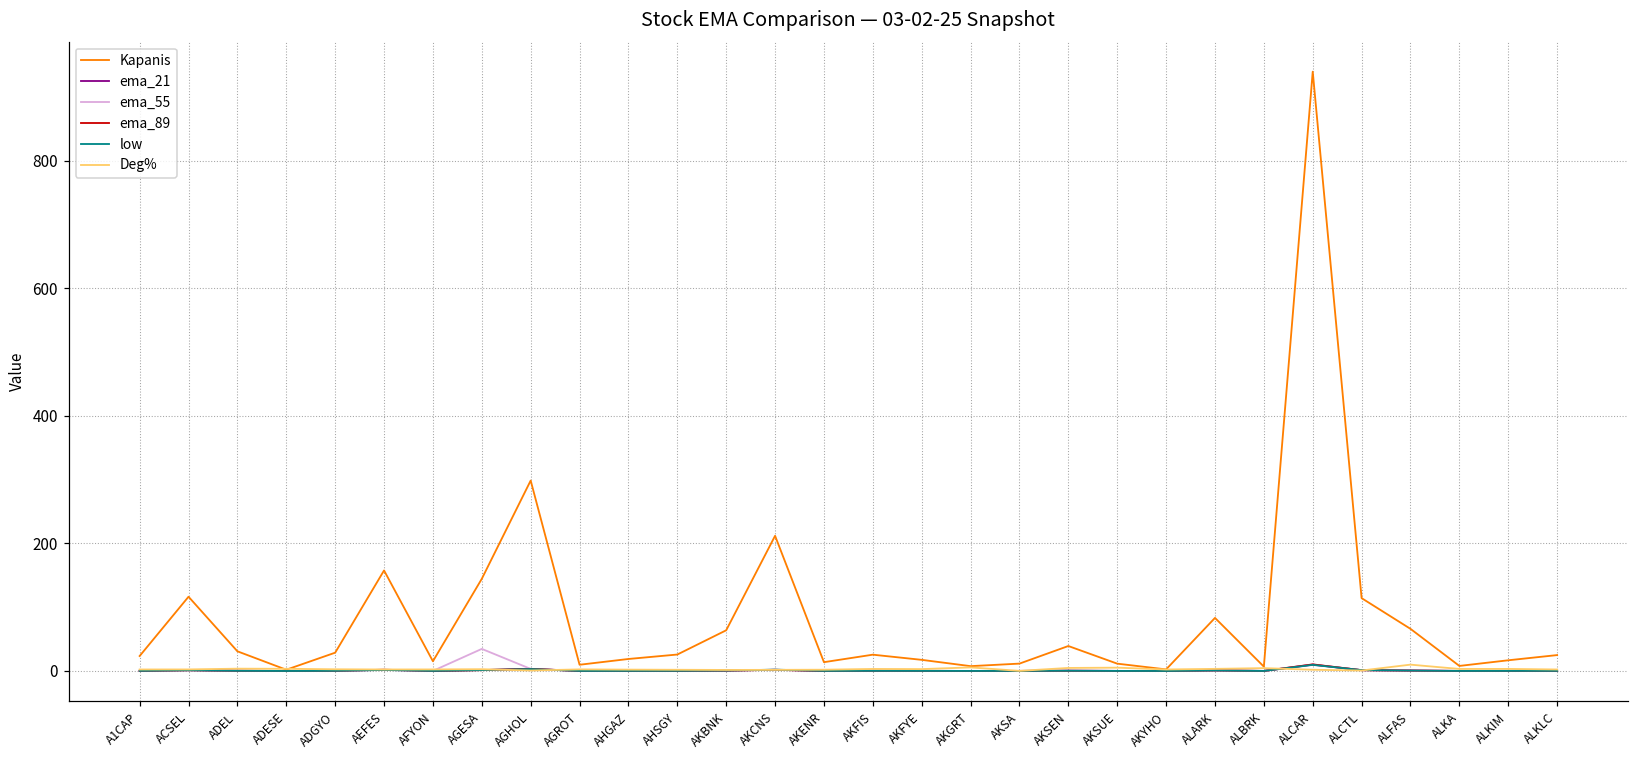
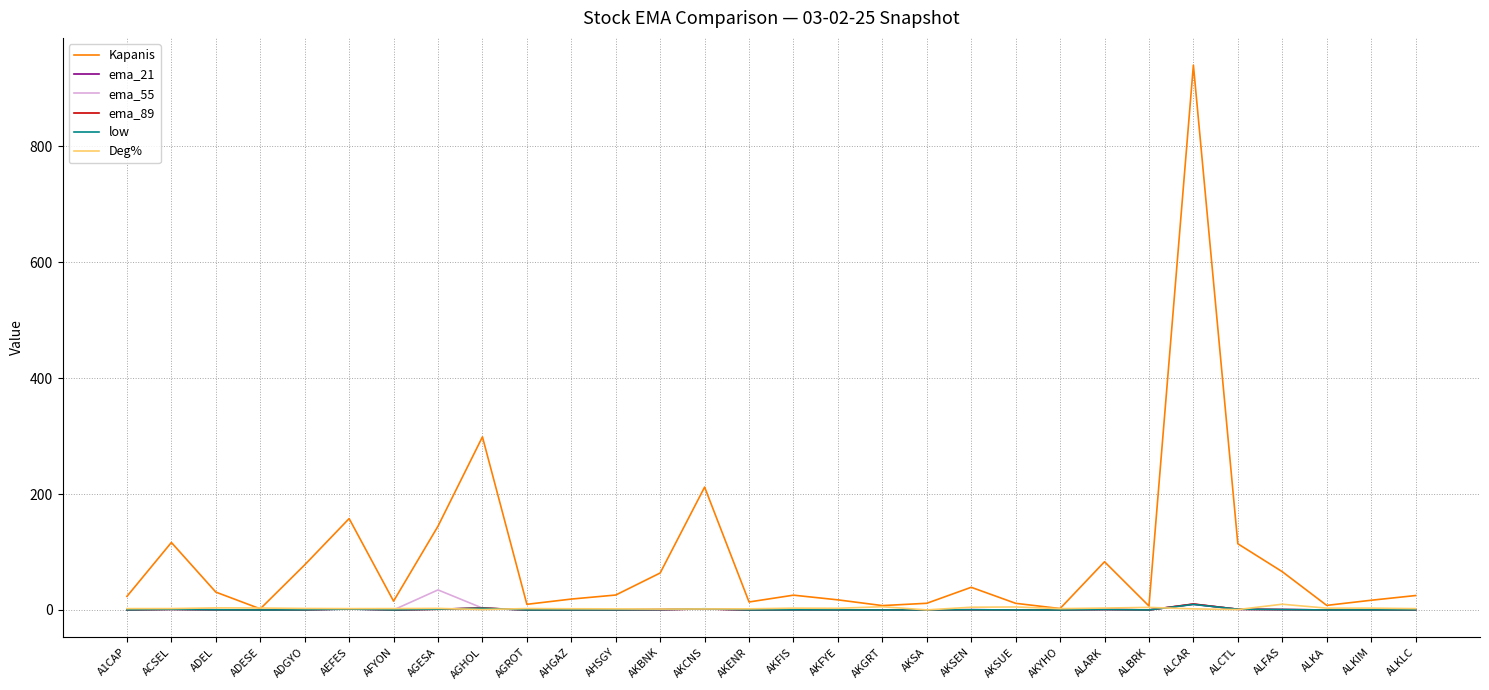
Kapanis, ADGYO: 30 -> 80
